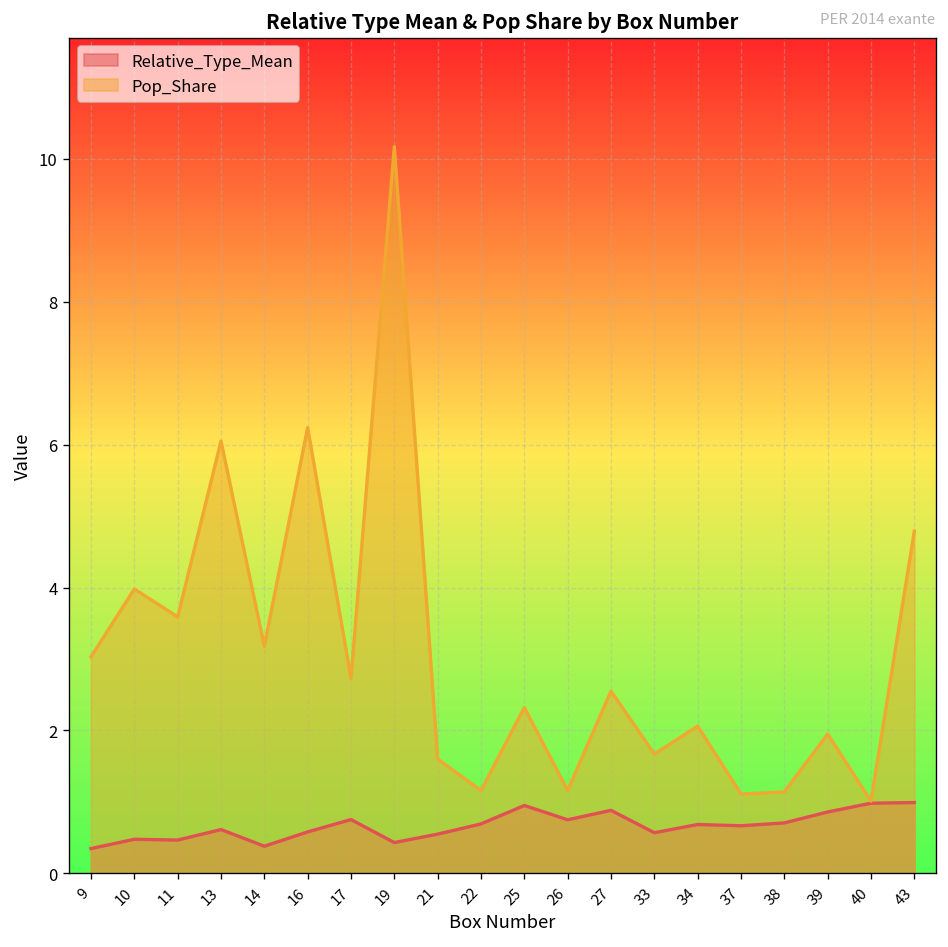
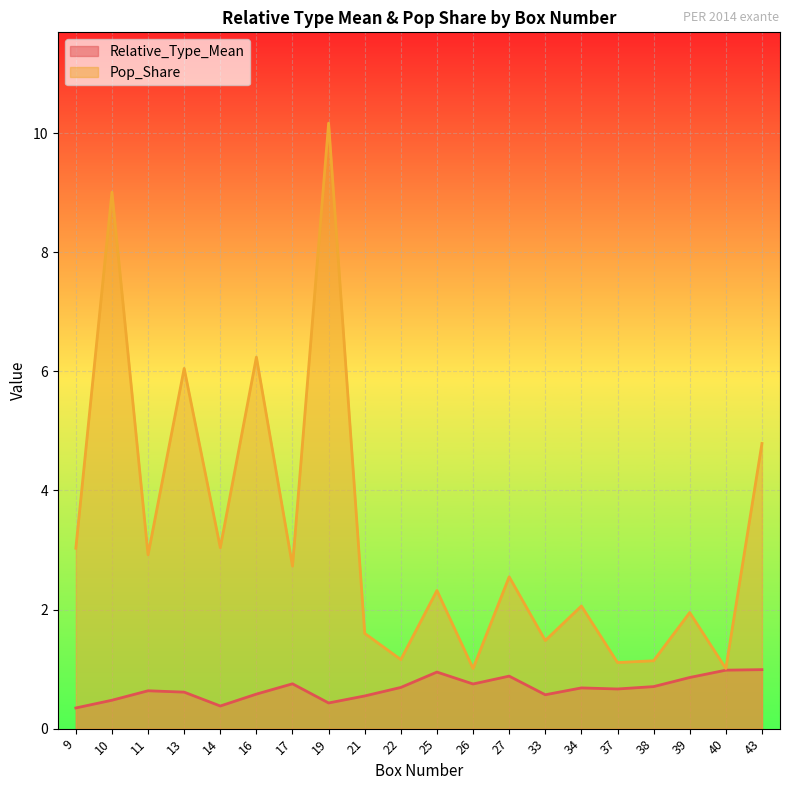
Pop_Share, 10: 4.0 -> 9.0
Relative_Type_Mean, 11: 0.5 -> 0.6
Pop_Share, 11: 3.6 -> 2.9
Pop_Share, 14: 3.2 -> 3.0
Pop_Share, 26: 1.2 -> 1.0
Pop_Share, 33: 1.7 -> 1.5
